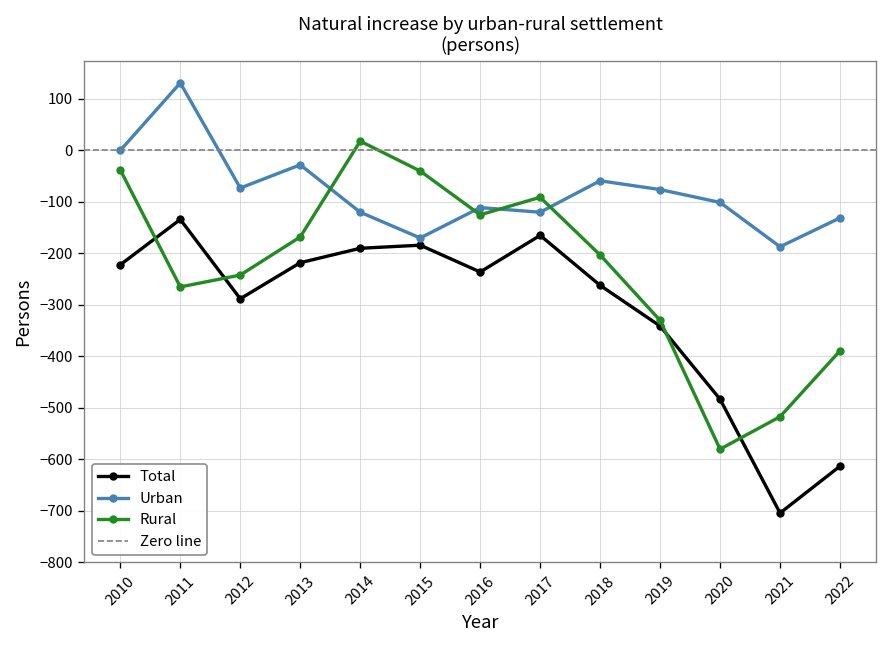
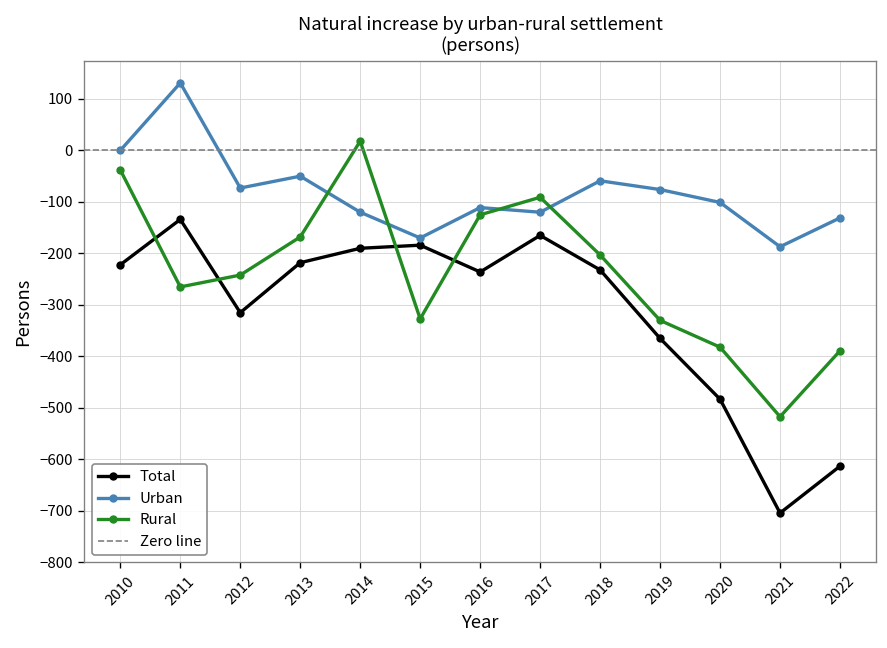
Total, 2012: -290 -> -320
Urban, 2013: -30 -> -50
Rural, 2015: -40 -> -330
Total, 2018: -260 -> -230
Total, 2019: -340 -> -370
Rural, 2020: -580 -> -380
